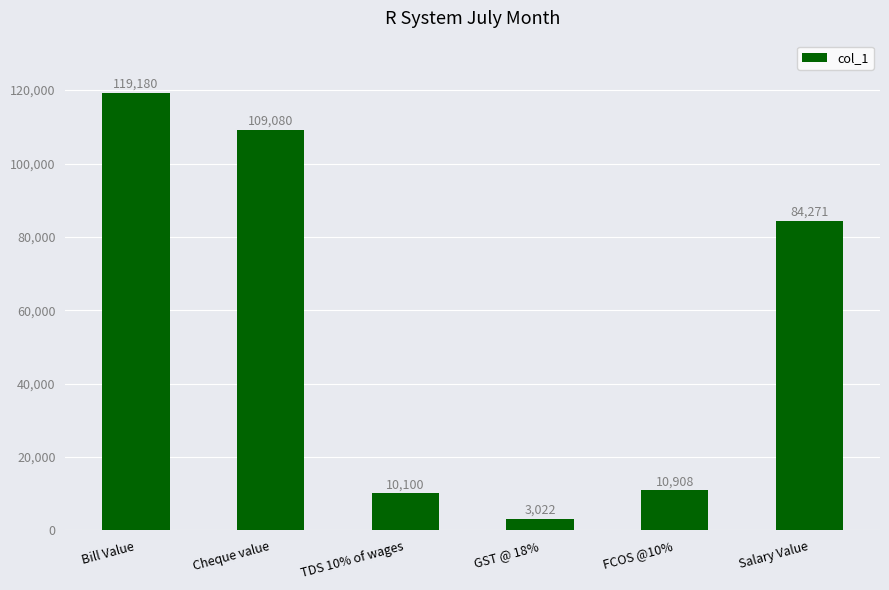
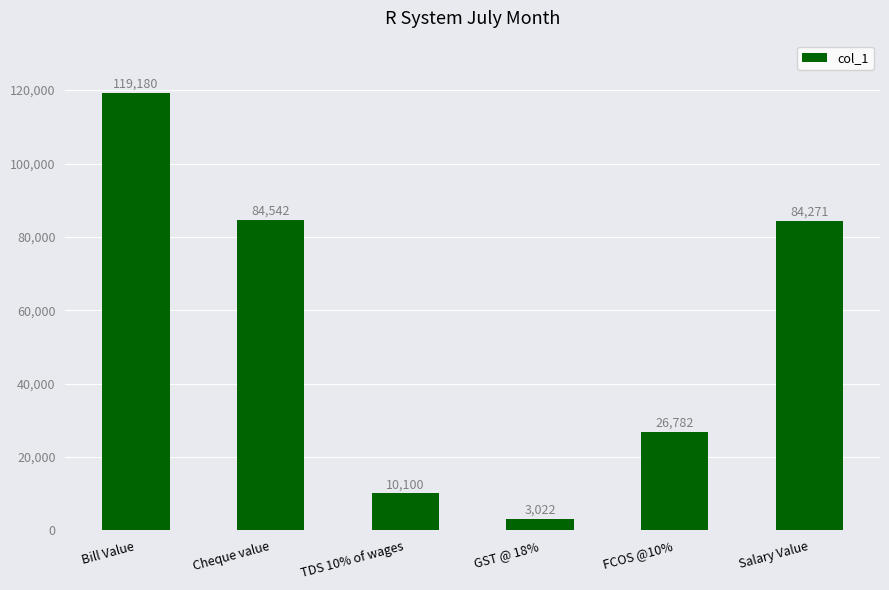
Cheque value: 109,080 -> 84,542
FCOS @10%: 10,908 -> 26,782
